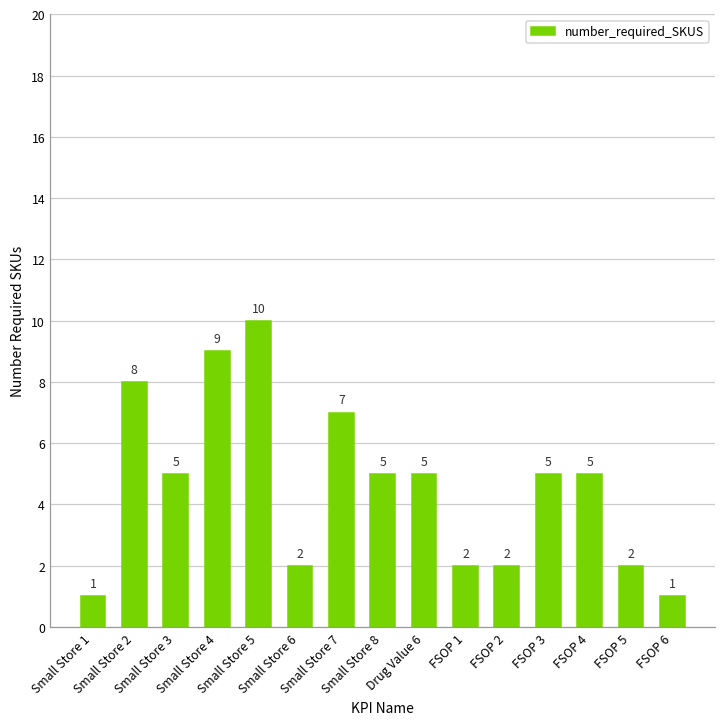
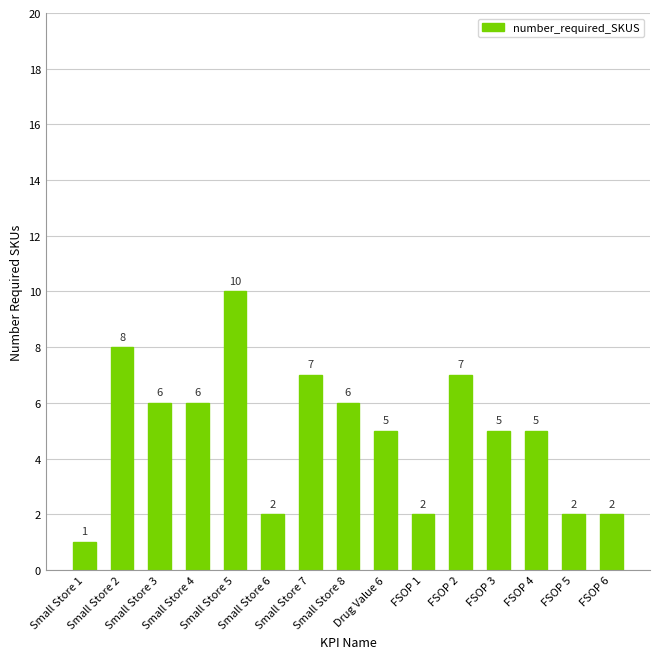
Small Store 3: 5 -> 6
Small Store 4: 9 -> 6
Small Store 8: 5 -> 6
FSOP 2: 2 -> 7
FSOP 6: 1 -> 2
